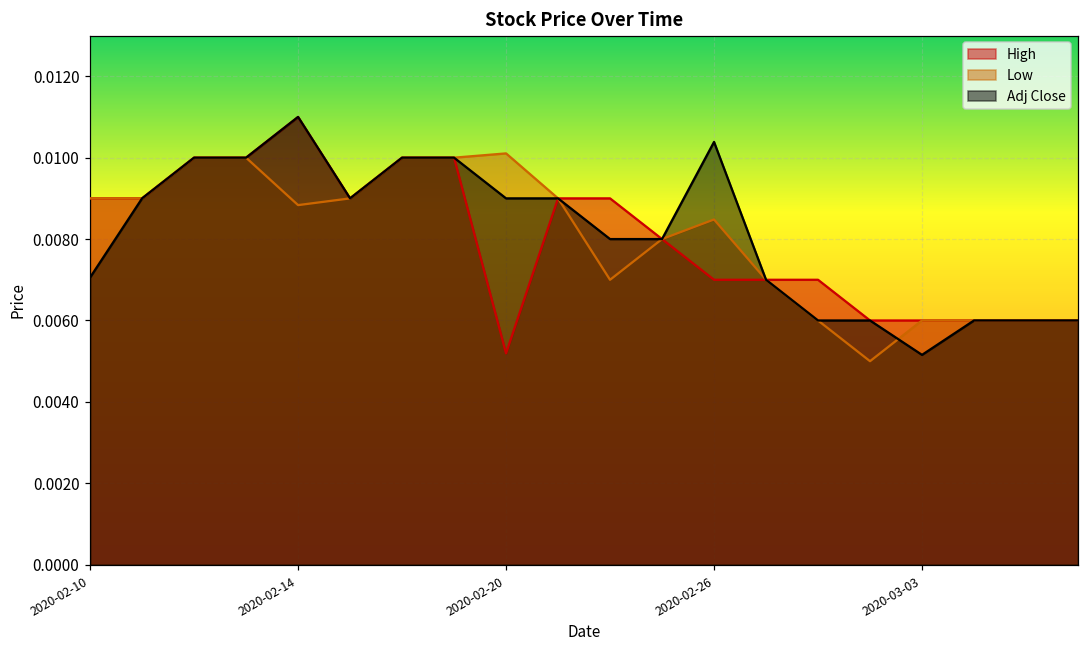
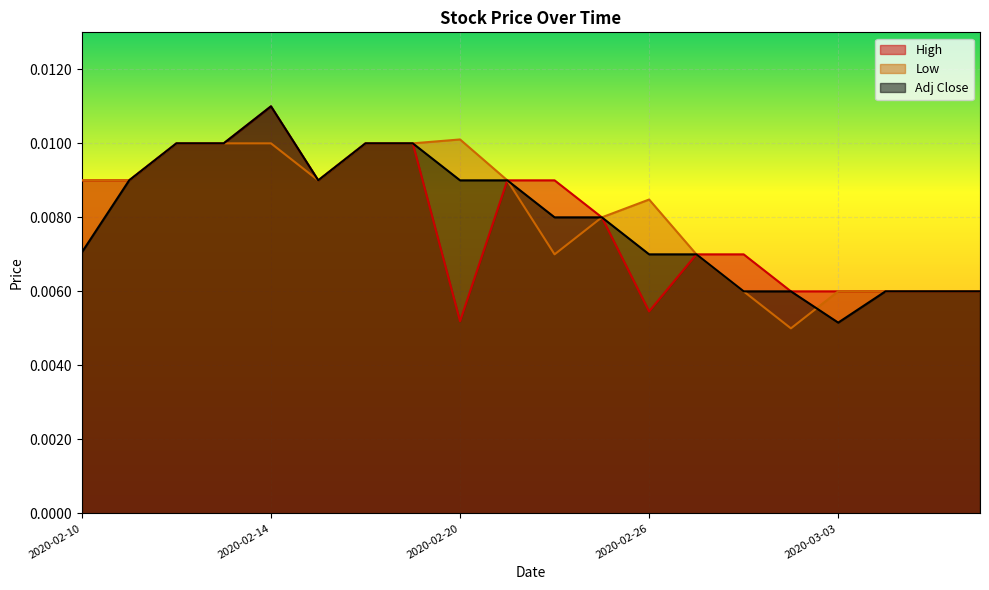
Low, 2020-02-14: 0.0088 -> 0.0100
High, 2020-02-26: 0.0070 -> 0.0055
Adj Close, 2020-02-26: 0.0104 -> 0.0070
